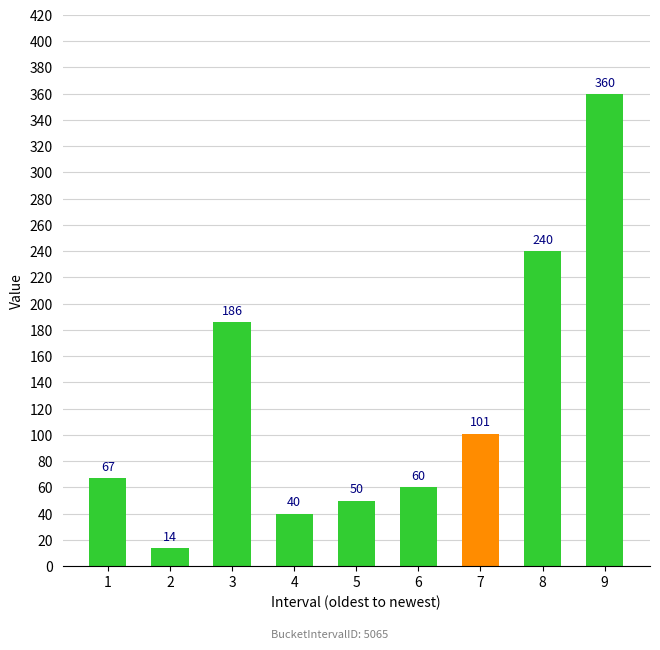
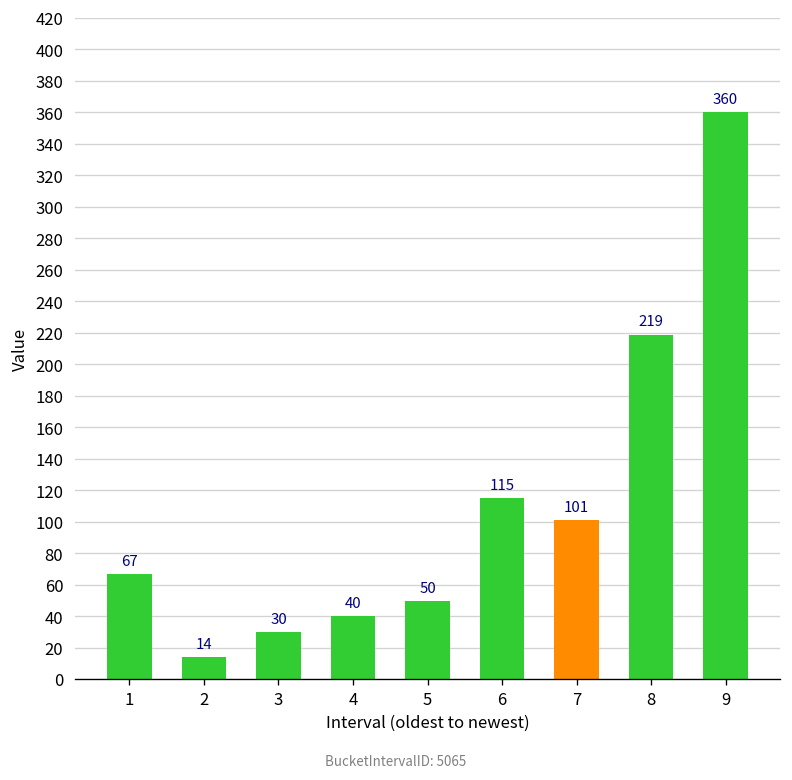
3: 186 -> 30
6: 60 -> 115
8: 240 -> 219
